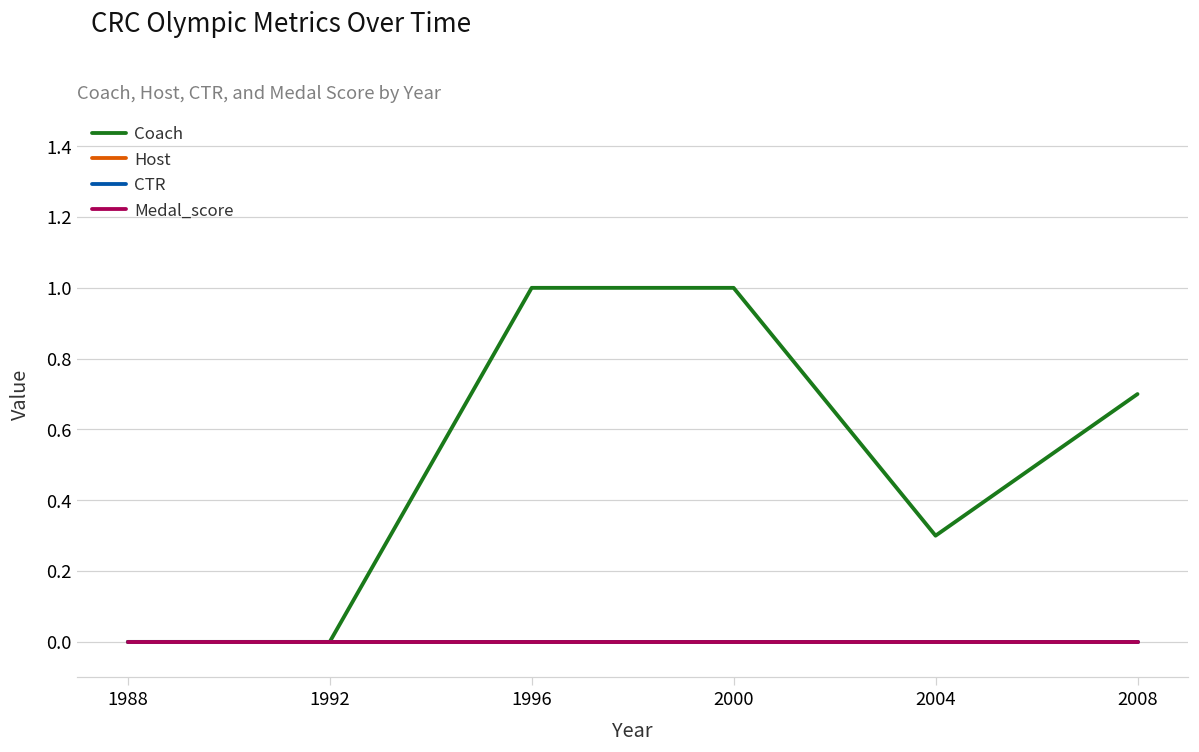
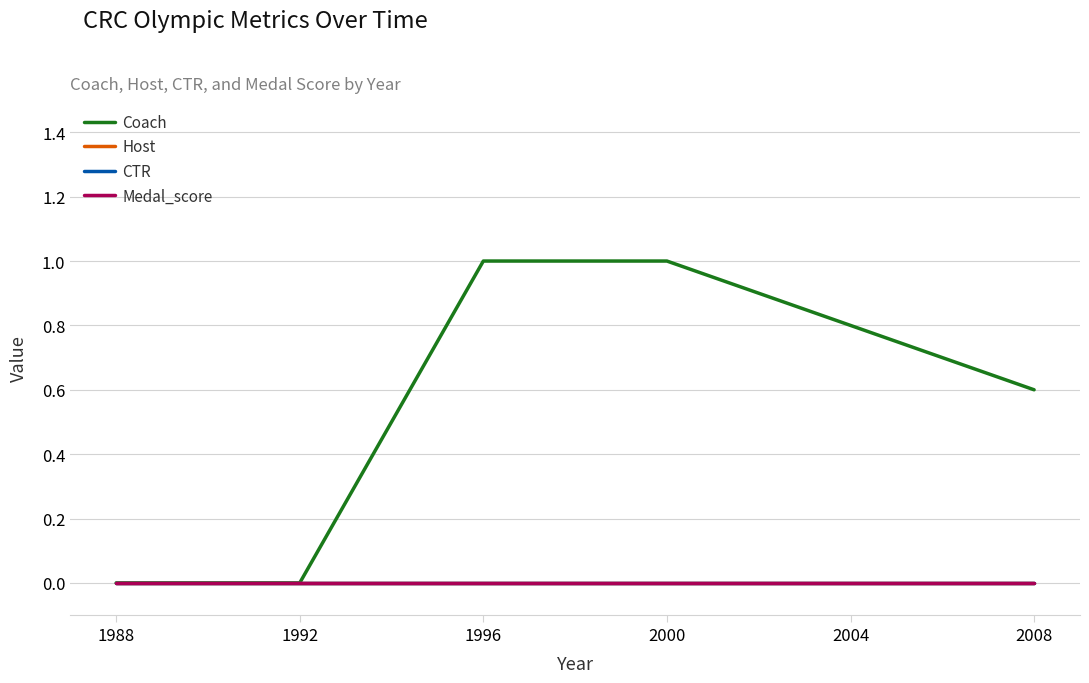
Coach, 2004: 0.3 -> 0.8
Coach, 2008: 0.7 -> 0.6
